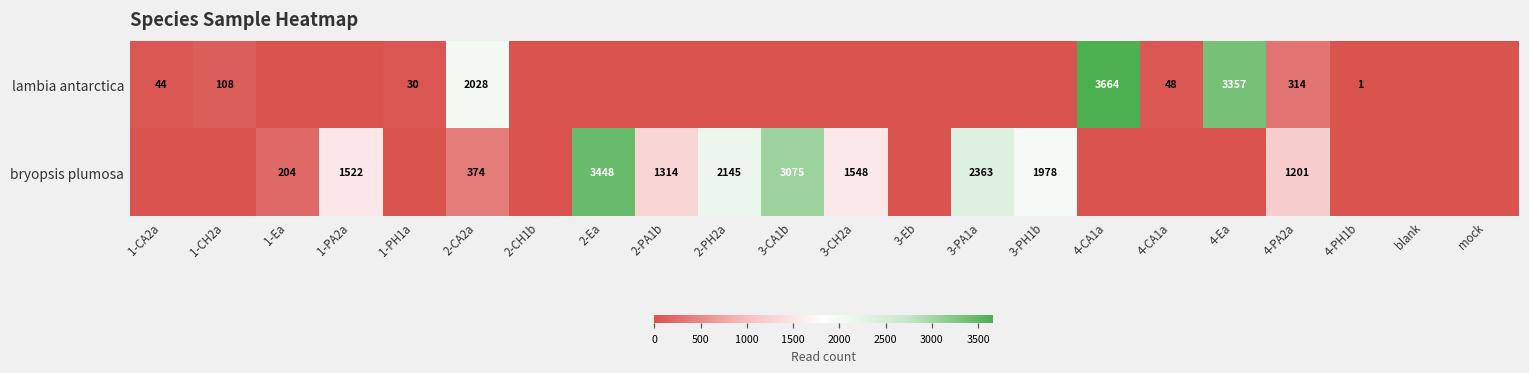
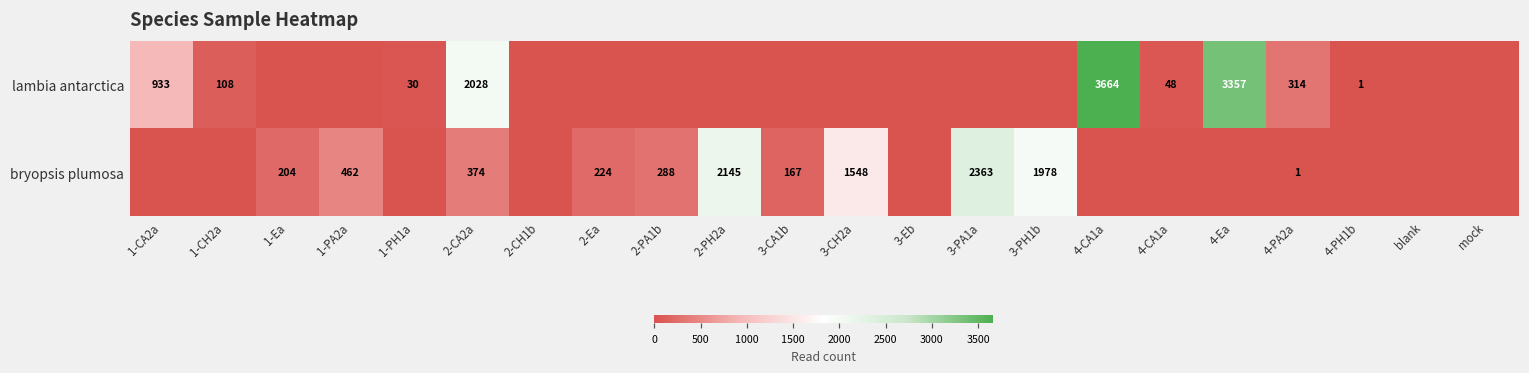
lambia antarctica, 1-CA2a: 44 -> 933
bryopsis plumosa, 1-PA2a: 1522 -> 462
bryopsis plumosa, 2-Ea: 3448 -> 224
bryopsis plumosa, 2-PA1b: 1314 -> 288
bryopsis plumosa, 3-CA1b: 3075 -> 167
bryopsis plumosa, 4-PA2a: 1201 -> 1
